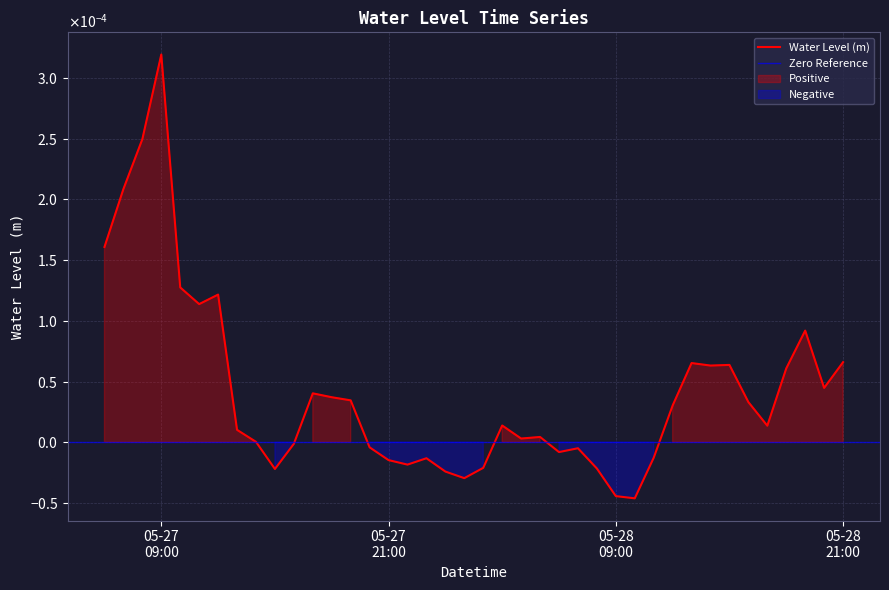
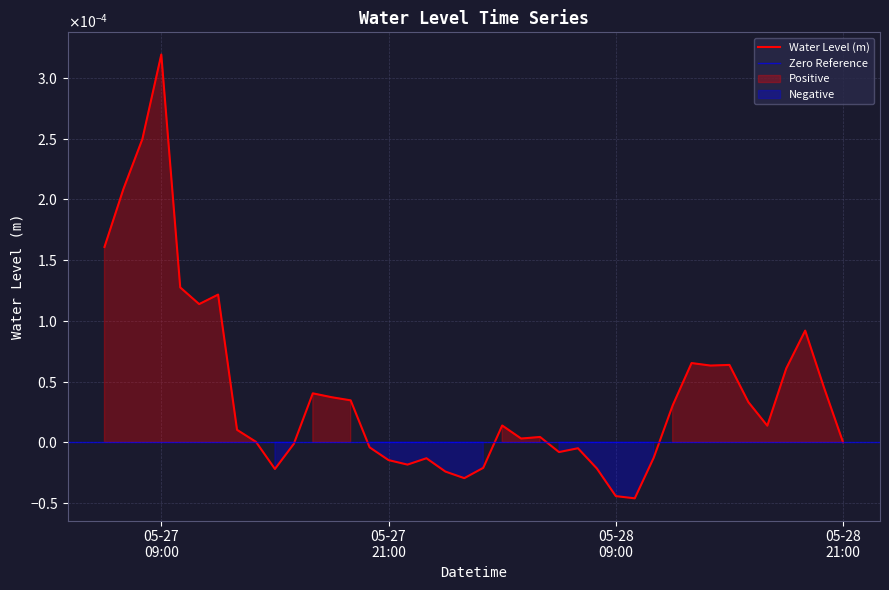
05-28 21:00: 0.0001 -> 0.0000
